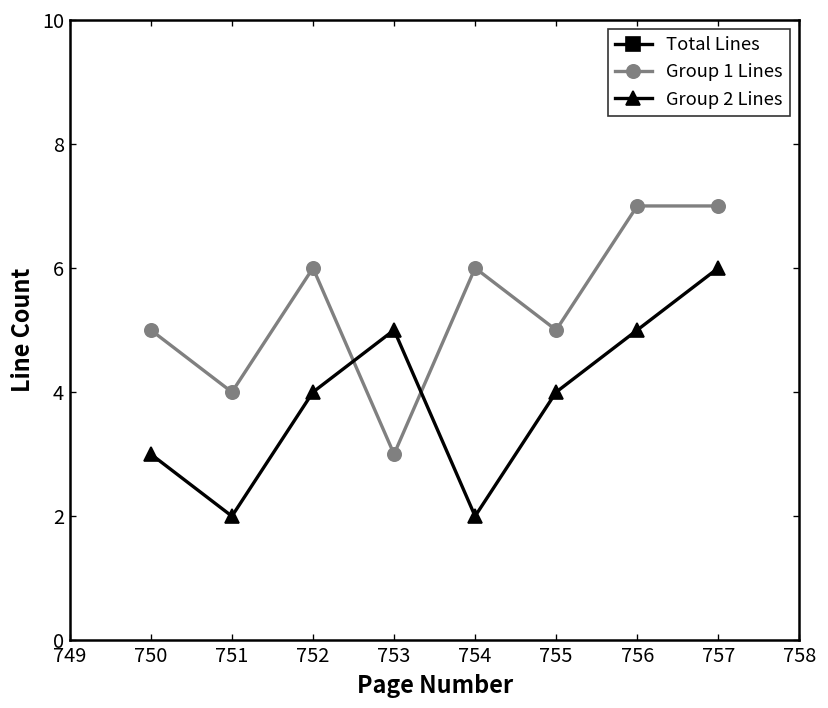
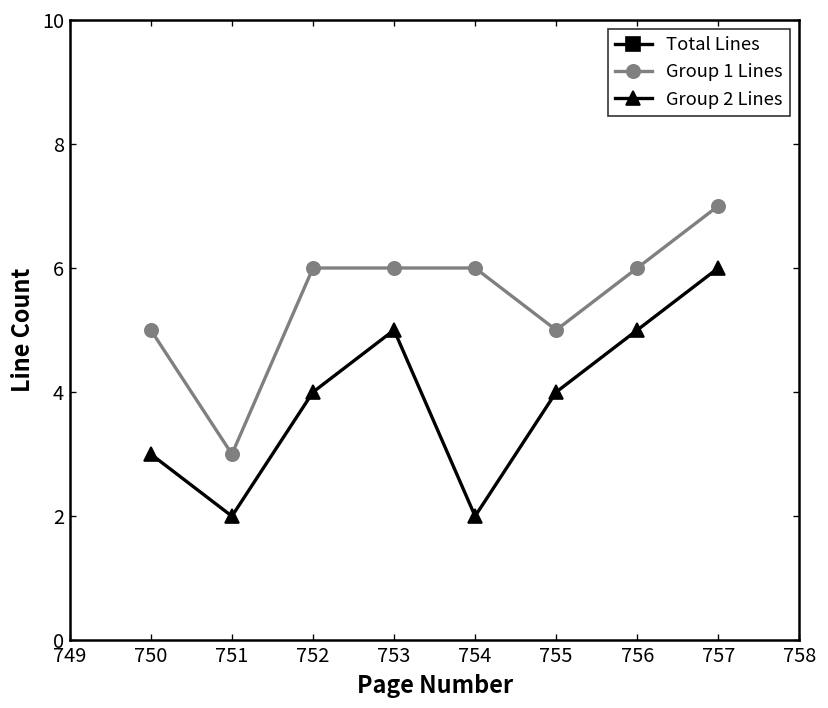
Group 1 Lines, 751: 4 -> 3
Group 1 Lines, 753: 3 -> 6
Group 1 Lines, 756: 7 -> 6
